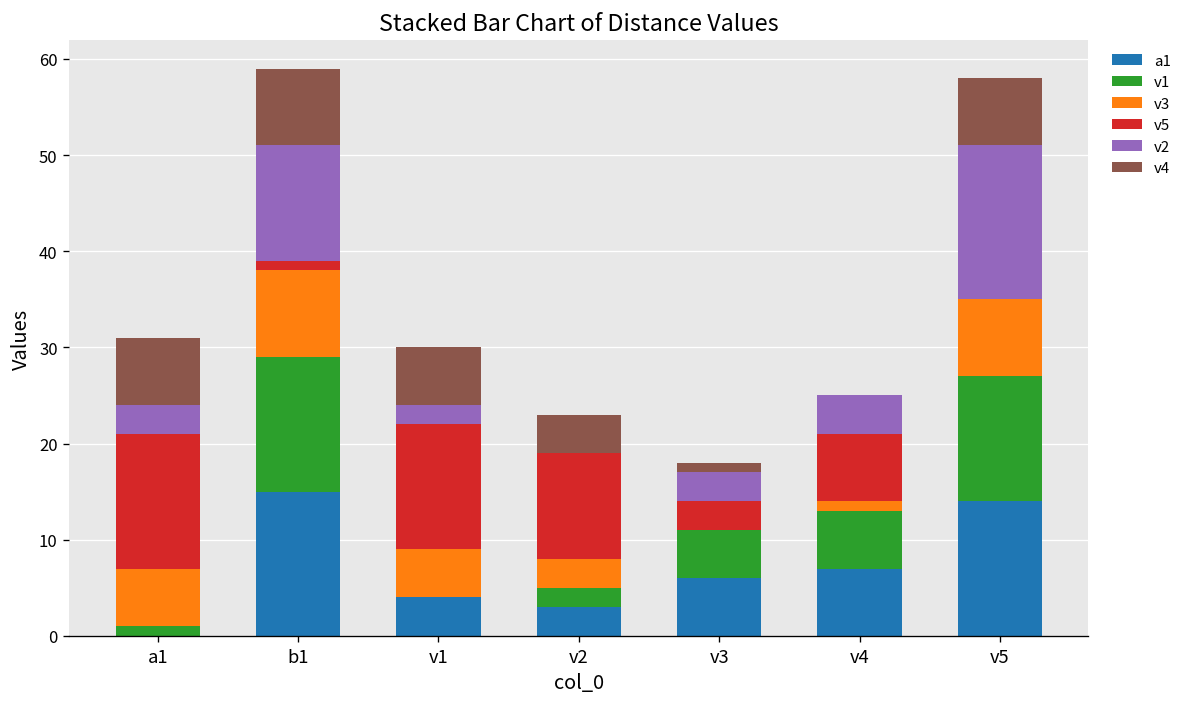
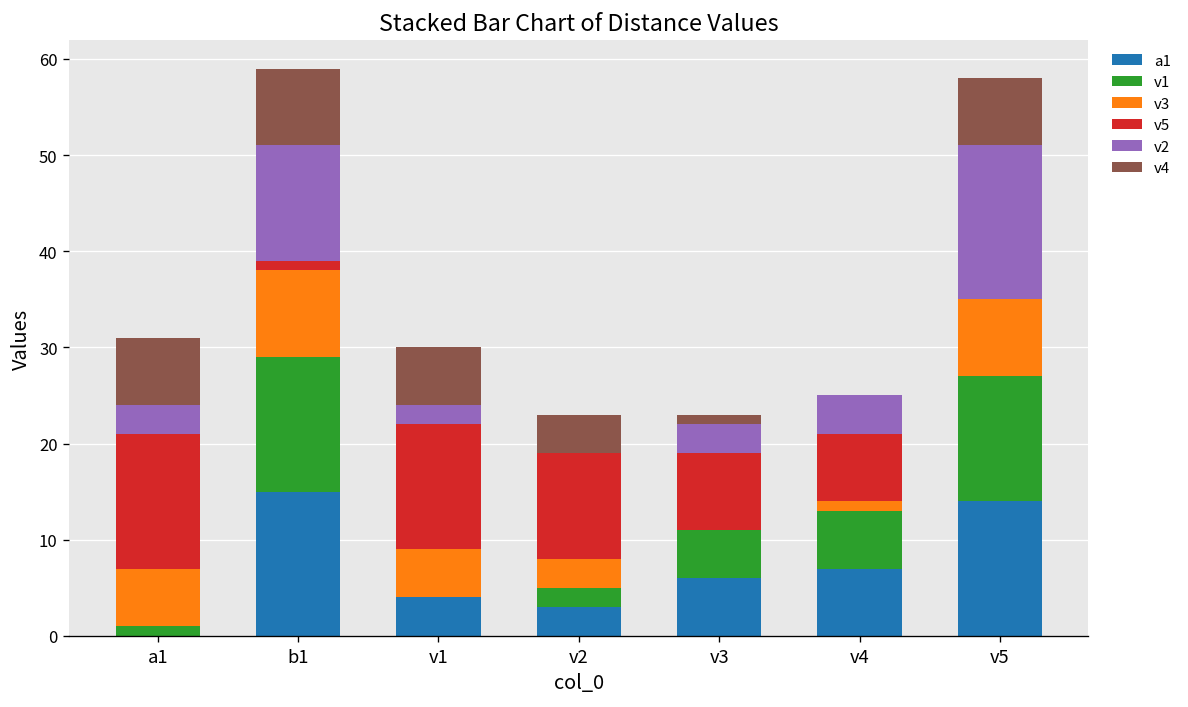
v5, v3: 3 -> 8
